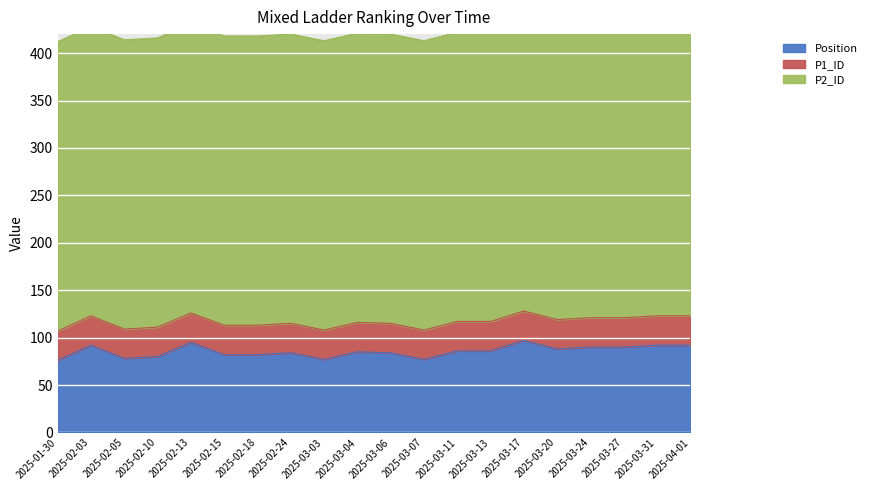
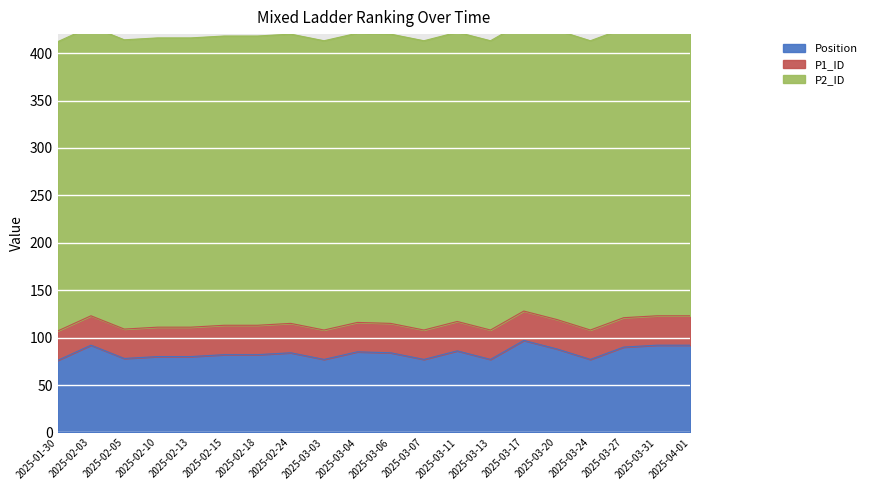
Position, 2025-02-13: 100 -> 80
Position, 2025-03-13: 90 -> 80
Position, 2025-03-24: 90 -> 80
